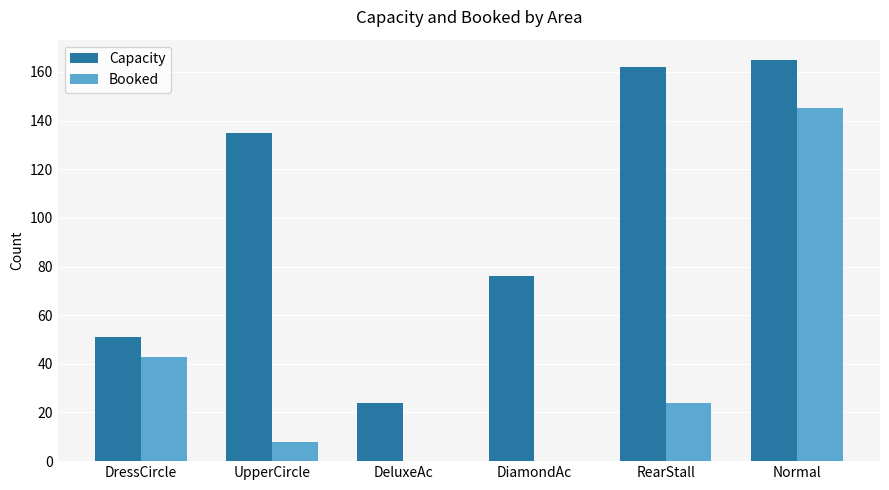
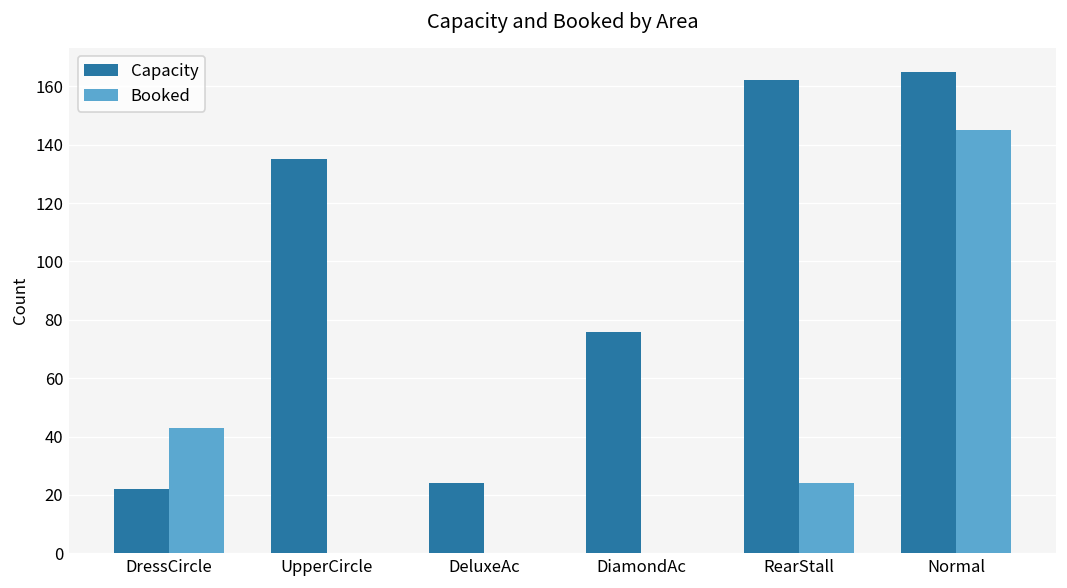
Capacity, DressCircle: 51 -> 22
Booked, UpperCircle: 8 -> 0
